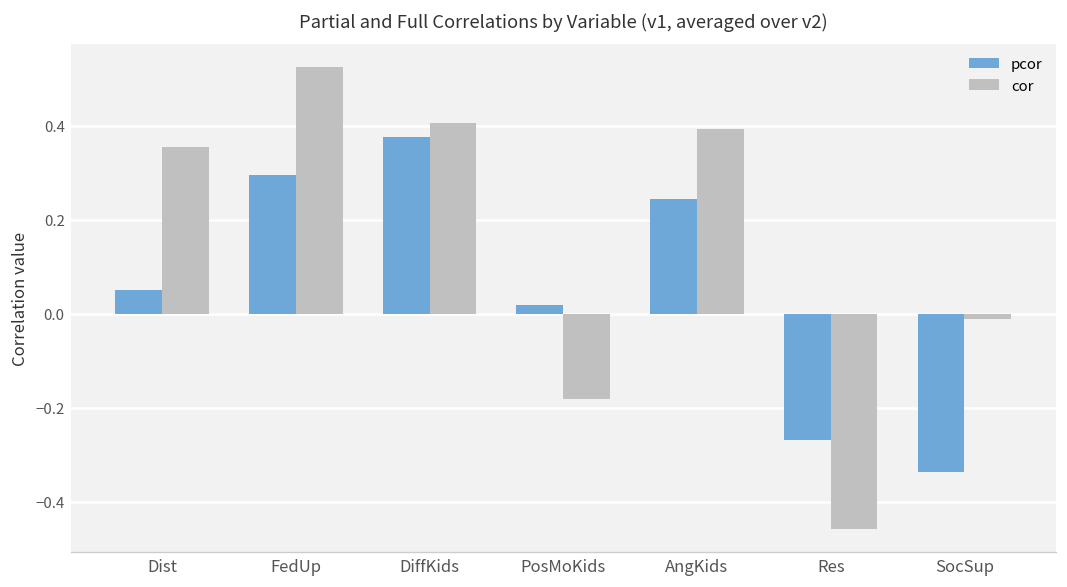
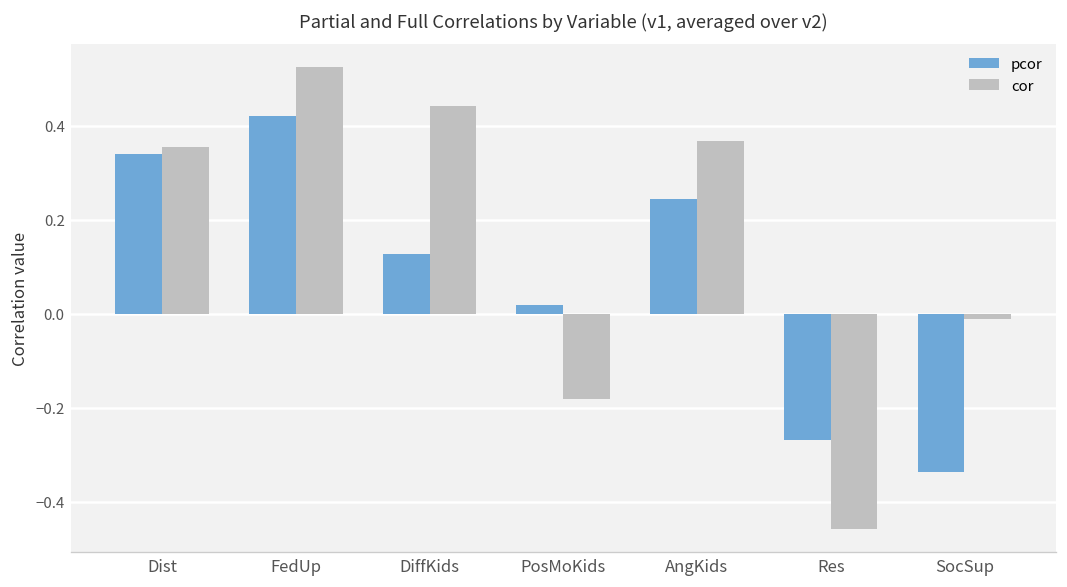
pcor, Dist: 0.05 -> 0.34
pcor, FedUp: 0.30 -> 0.42
pcor, DiffKids: 0.38 -> 0.13
cor, DiffKids: 0.41 -> 0.44
cor, AngKids: 0.39 -> 0.37
